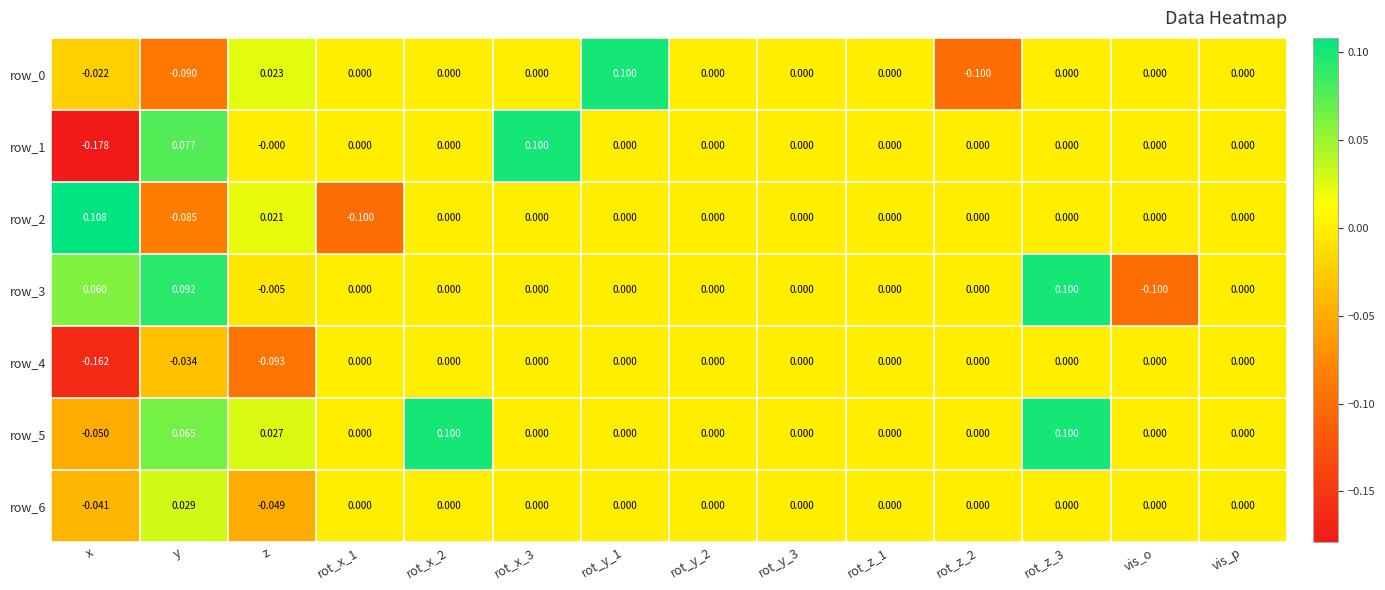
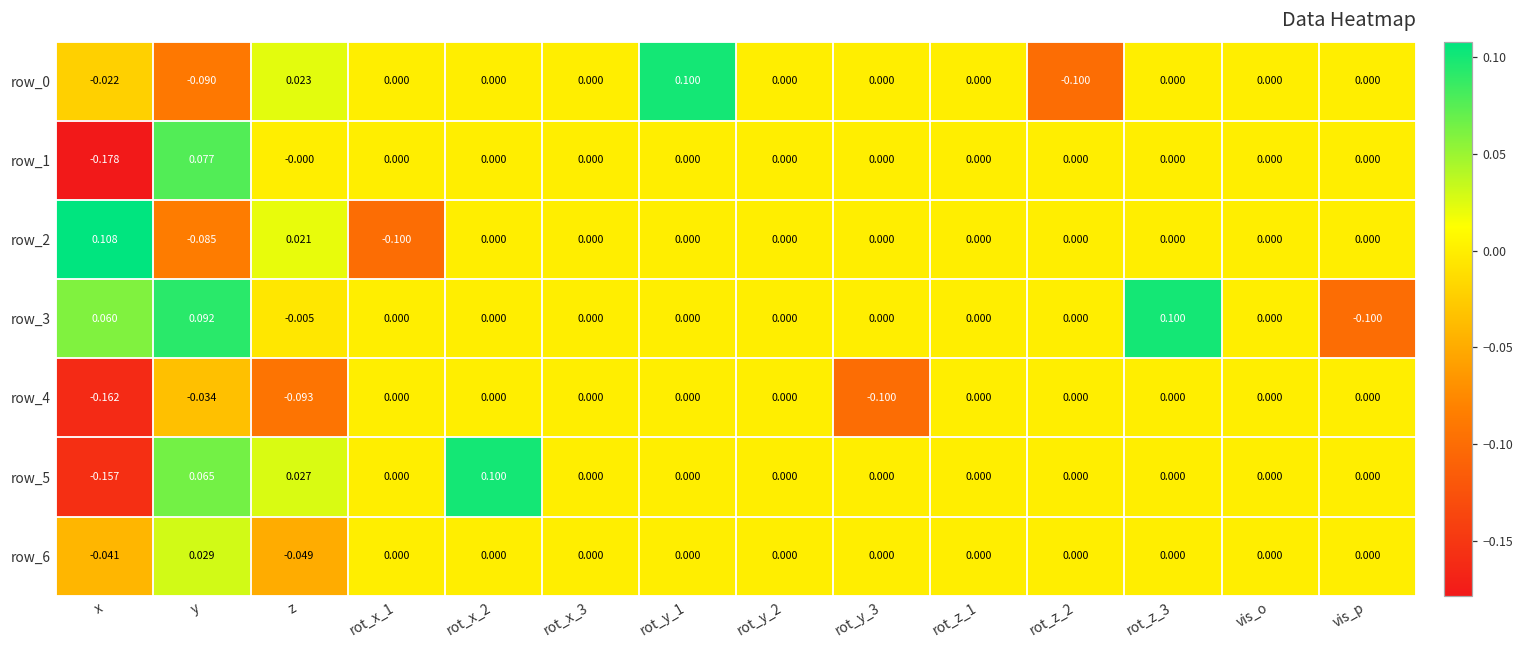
row_1, rot_x_3: 0.100 -> 0.000
row_3, vis_o: -0.100 -> 0.000
row_3, vis_p: 0.000 -> -0.100
row_4, rot_y_3: 0.000 -> -0.100
row_5, x: -0.050 -> -0.157
row_5, rot_z_3: 0.100 -> 0.000
